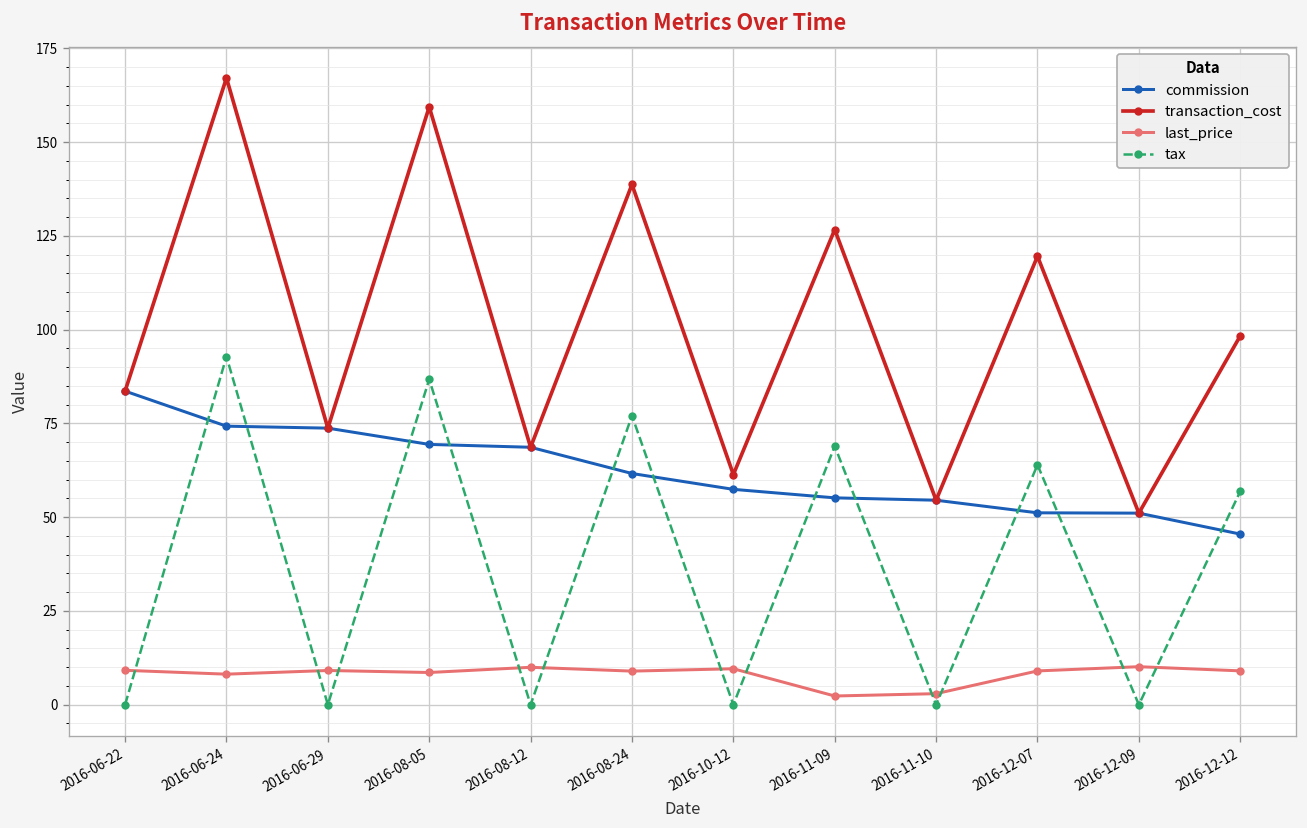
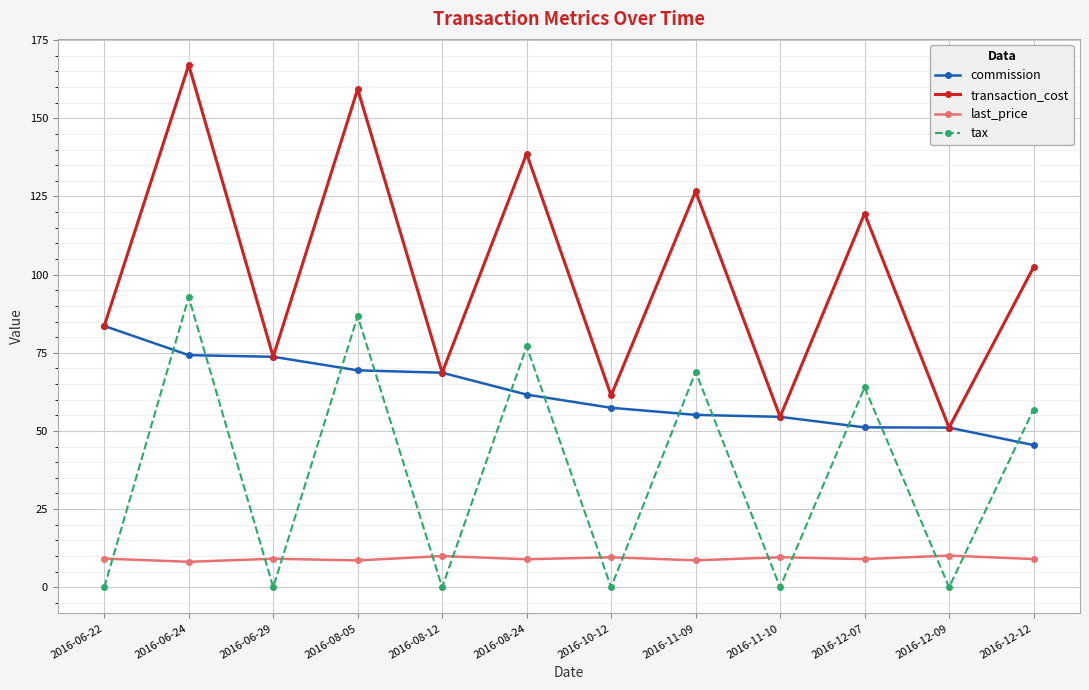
last_price, 2016-11-09: 2 -> 9
last_price, 2016-11-10: 3 -> 10
transaction_cost, 2016-12-12: 98 -> 102
